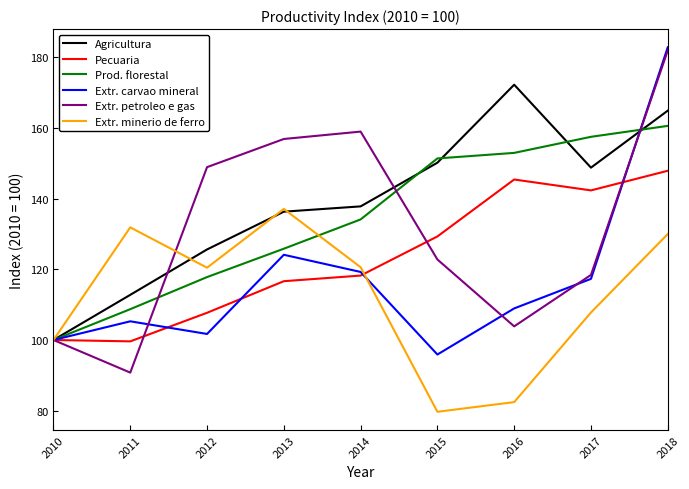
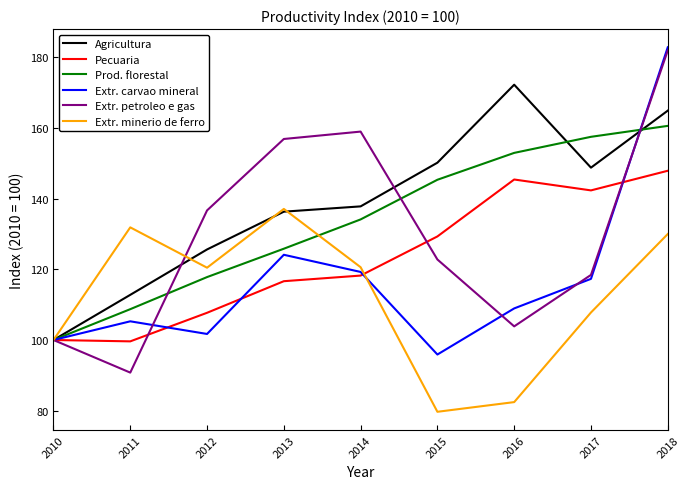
Extr. petroleo e gas, 2012: 149 -> 137
Prod. florestal, 2015: 151 -> 145
